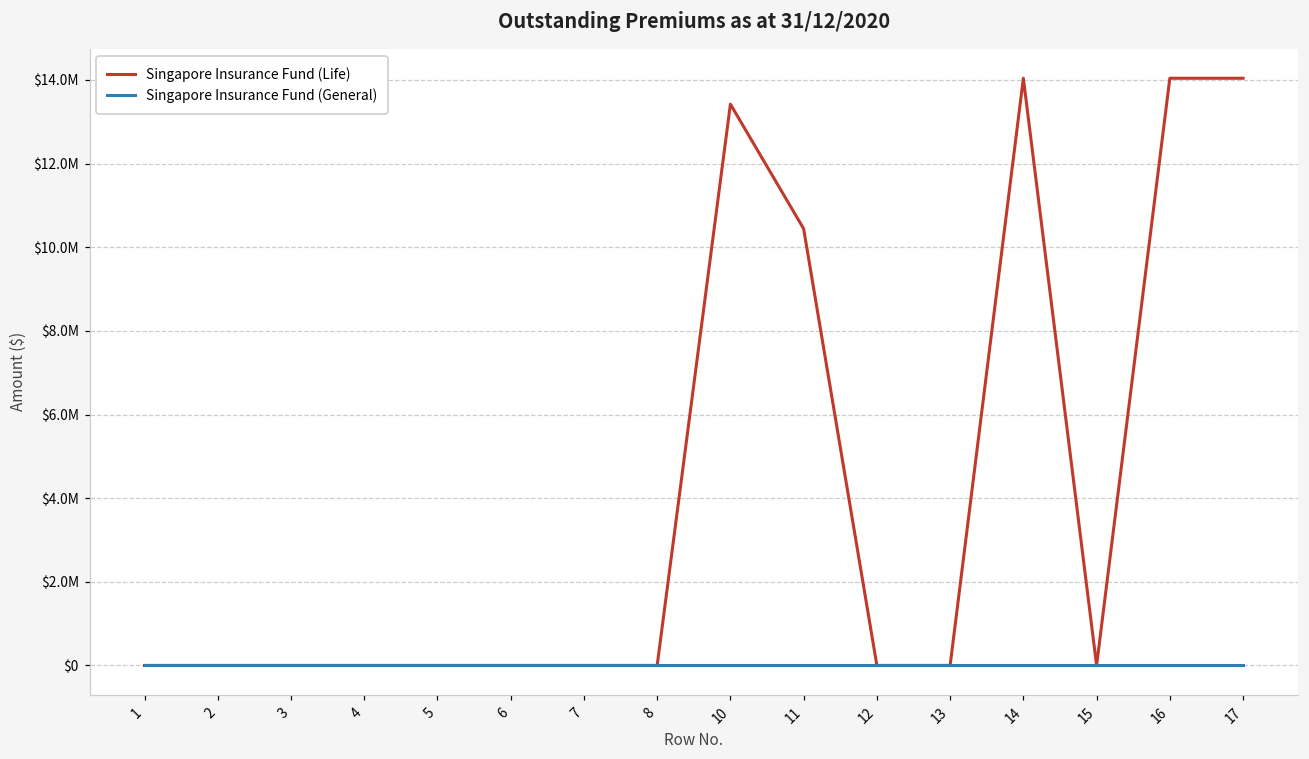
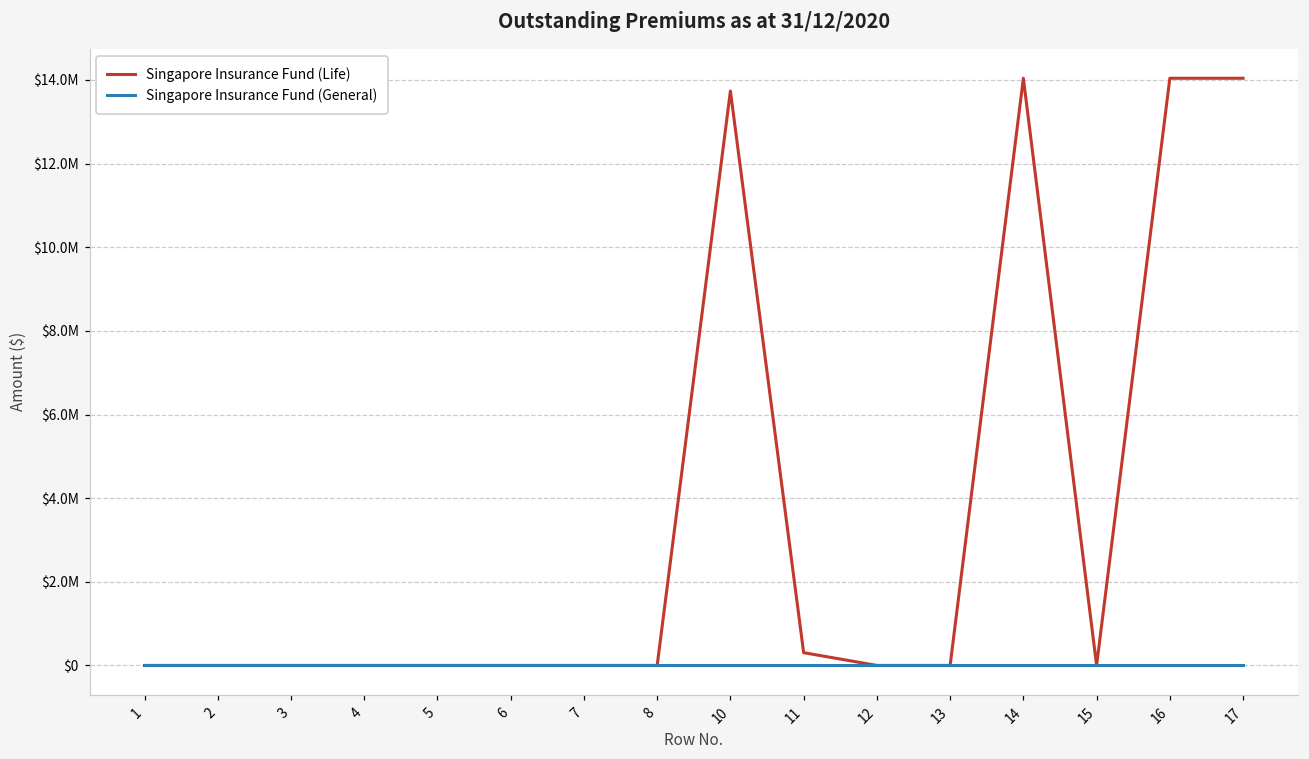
Singapore Insurance Fund (Life), 10: $13400000 -> $13700000
Singapore Insurance Fund (Life), 11: $10400000 -> $300000
